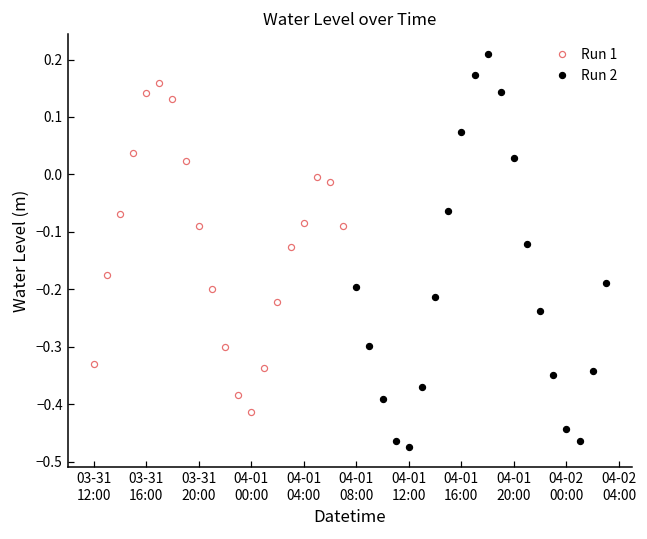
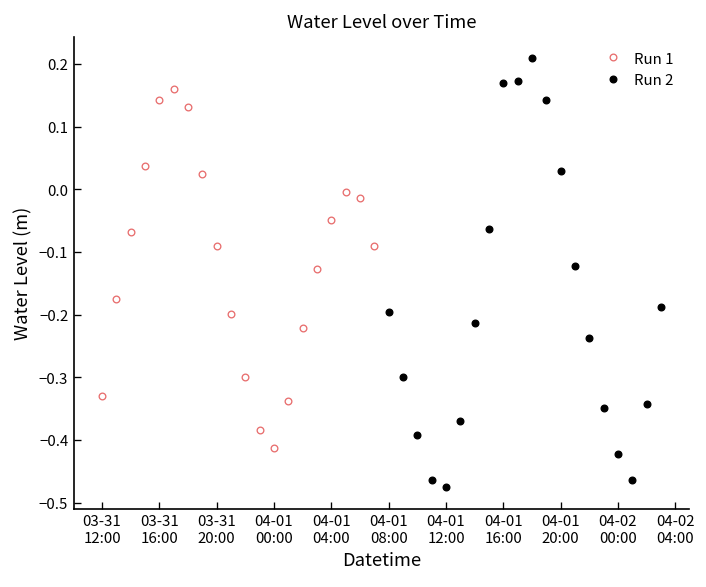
Run 1, 04-01 04:00: -0.09 -> -0.05
Run 2, 04-01 16:00: 0.07 -> 0.17
Run 2, 04-02 00:00: -0.44 -> -0.42
